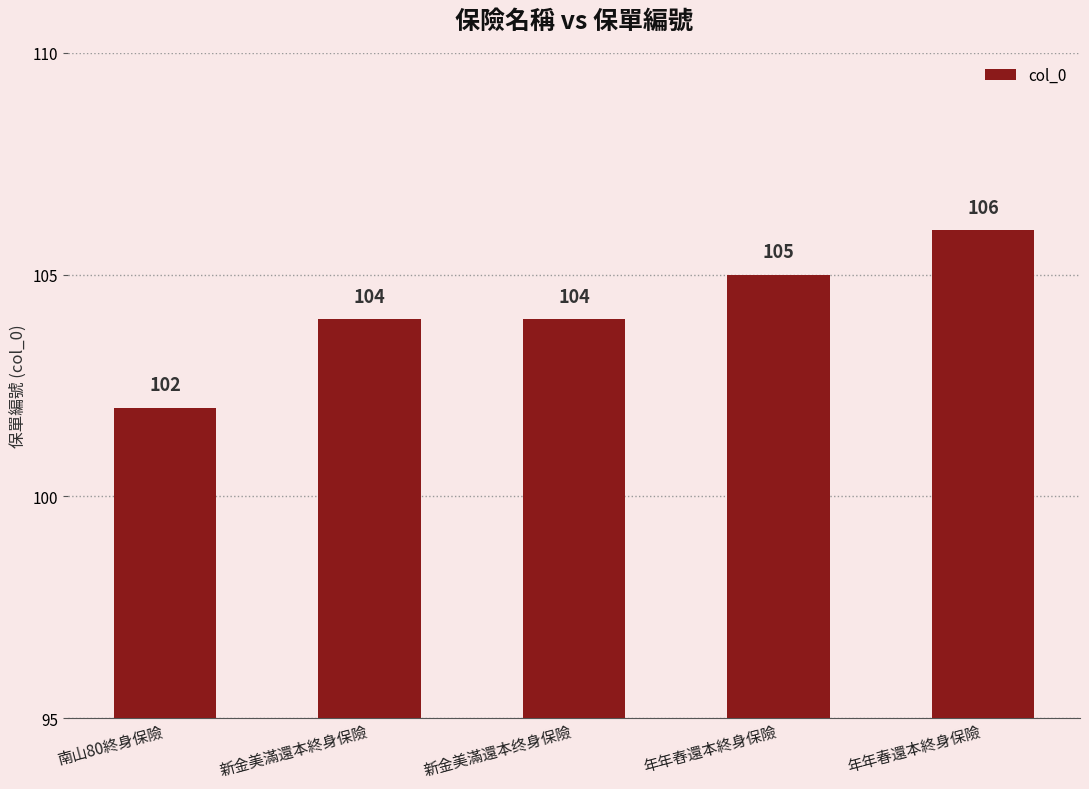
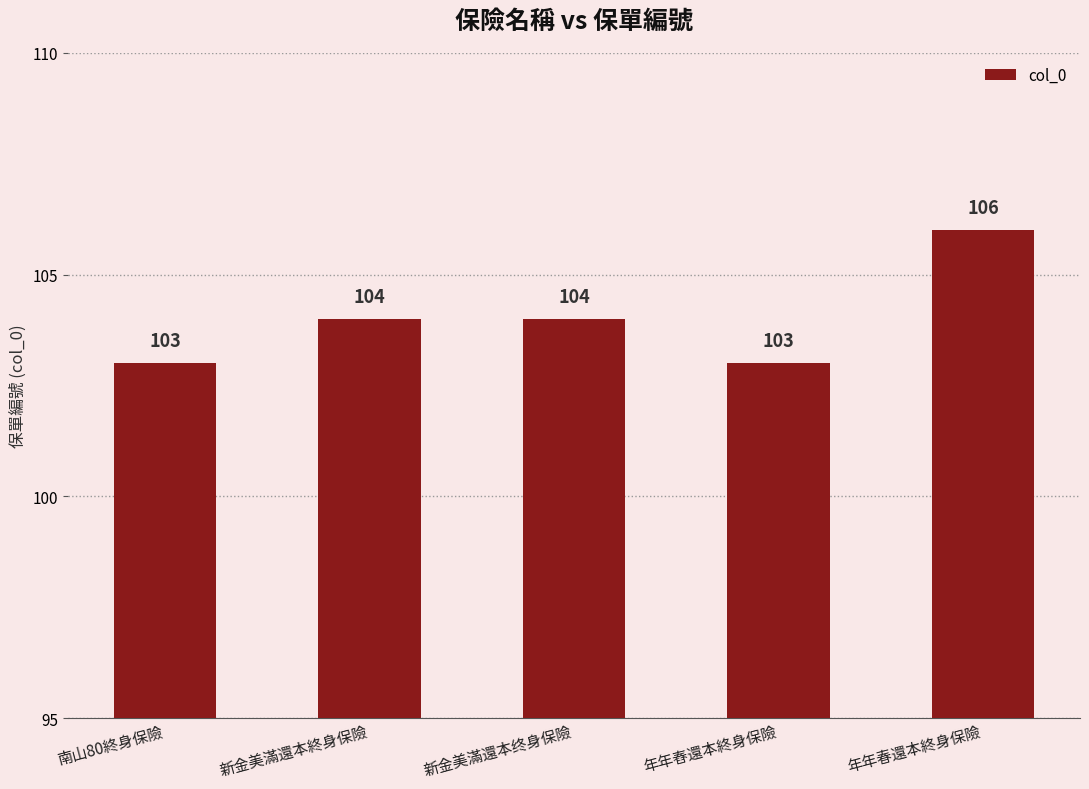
南山80終身保險: 102 -> 103
年年舂還本終身保險: 105 -> 103
